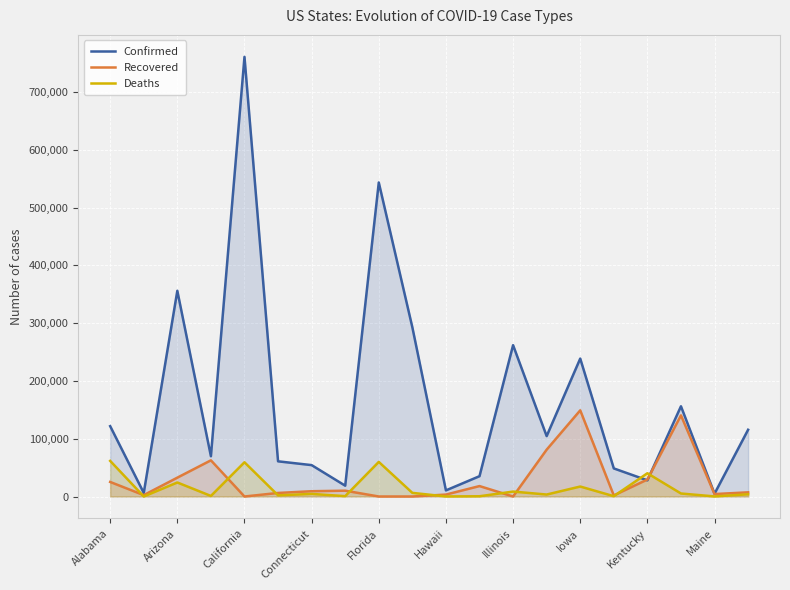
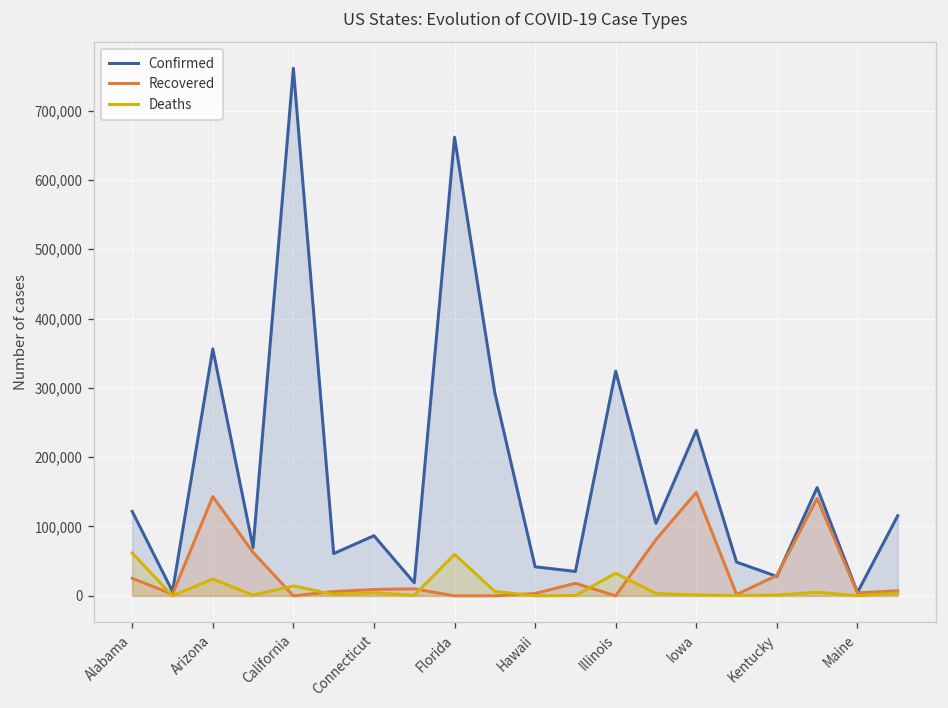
Recovered, Arizona: 30,000 -> 140,000
Deaths, California: 60,000 -> 10,000
Confirmed, Connecticut: 50,000 -> 90,000
Confirmed, Florida: 540,000 -> 660,000
Confirmed, Hawaii: 10,000 -> 40,000
Confirmed, Illinois: 260,000 -> 320,000
Deaths, Illinois: 10,000 -> 30,000
Deaths, Iowa: 20,000 -> 0
Deaths, Kentucky: 40,000 -> 0
